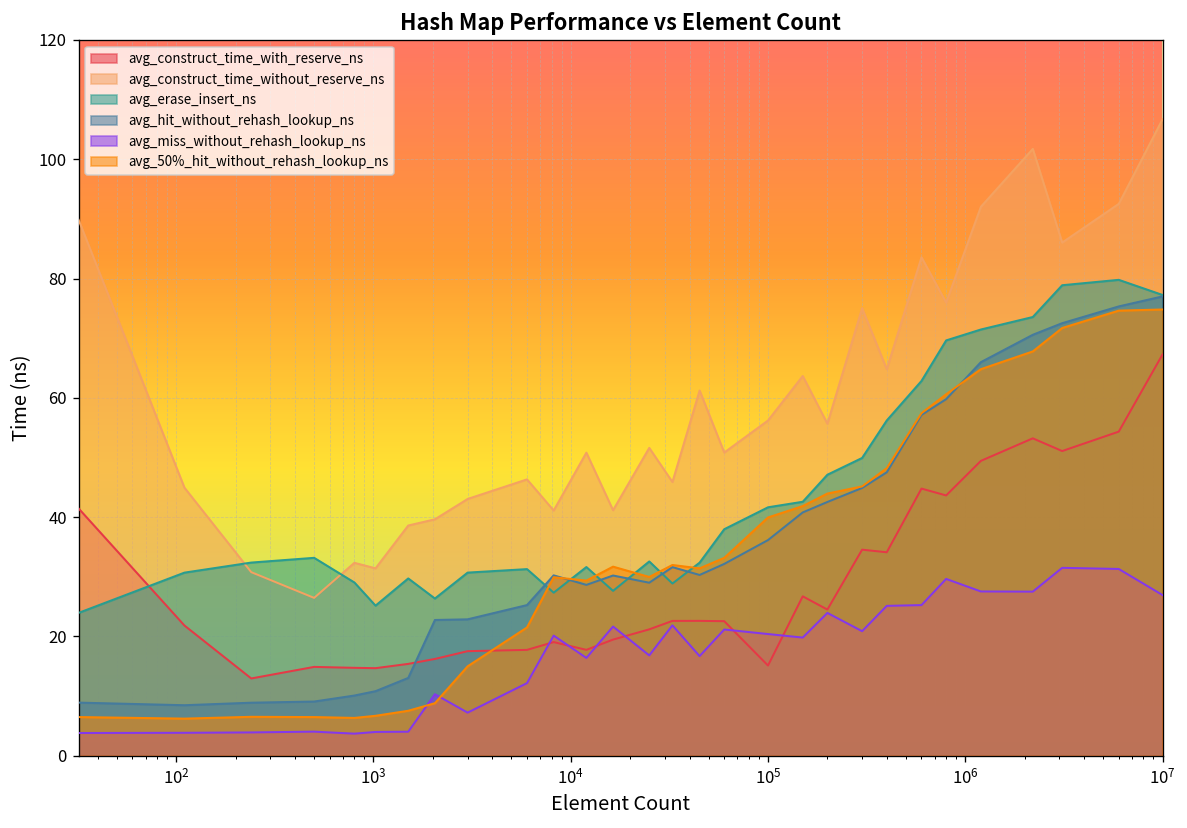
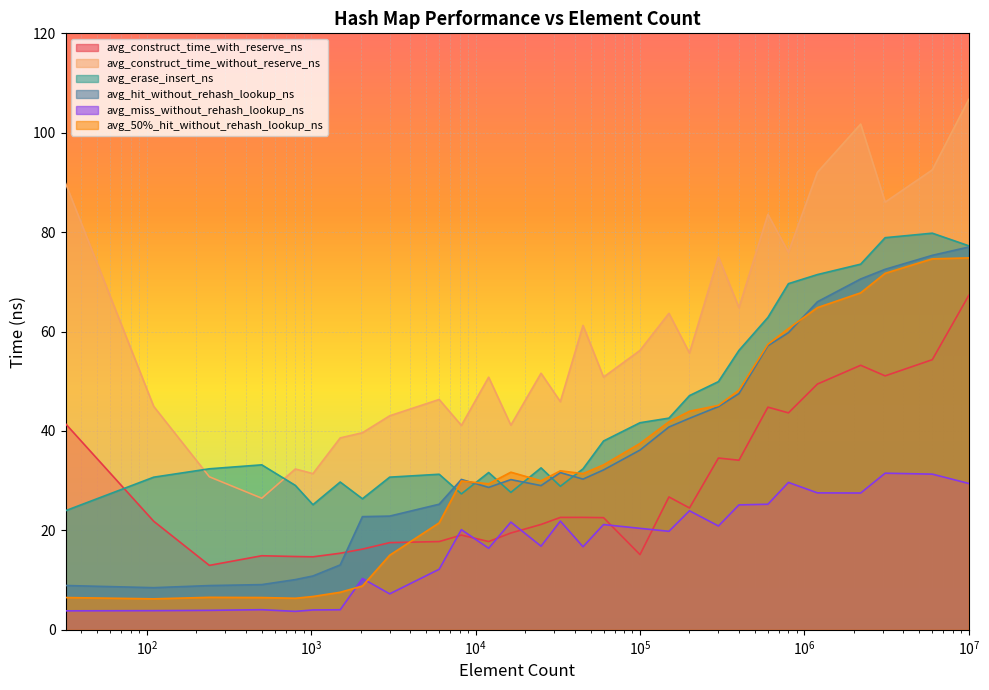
avg_50%_hit_without_rehash_lookup_ns, 10^5: 40 -> 37
avg_miss_without_rehash_lookup_ns, 10^7: 27 -> 29
